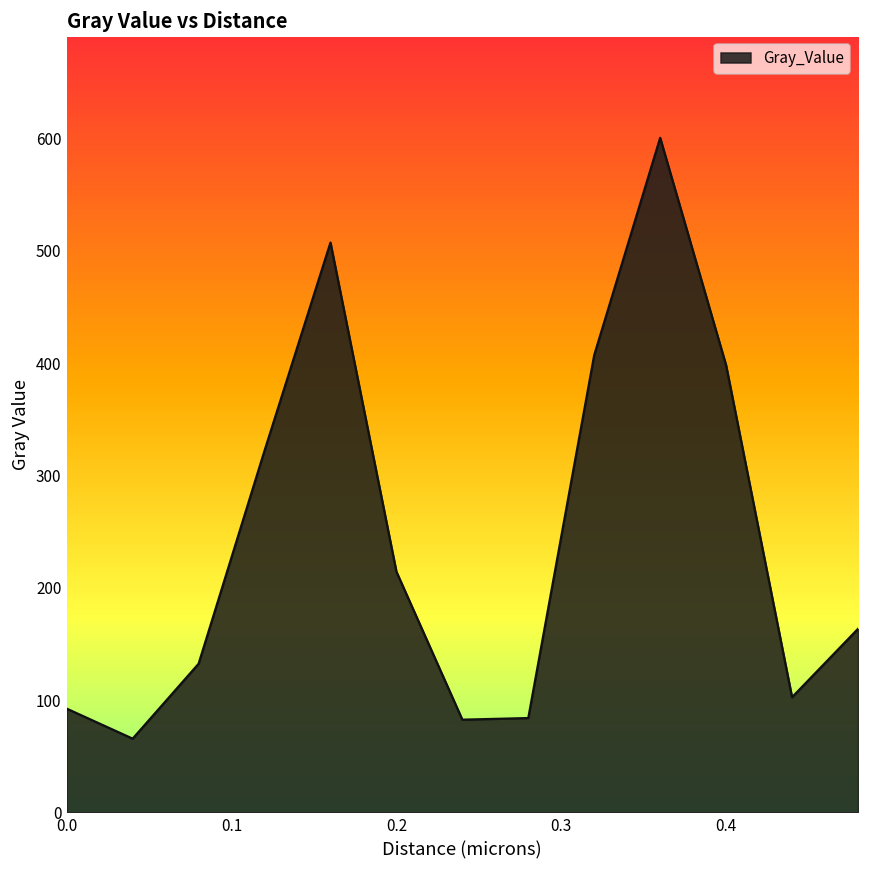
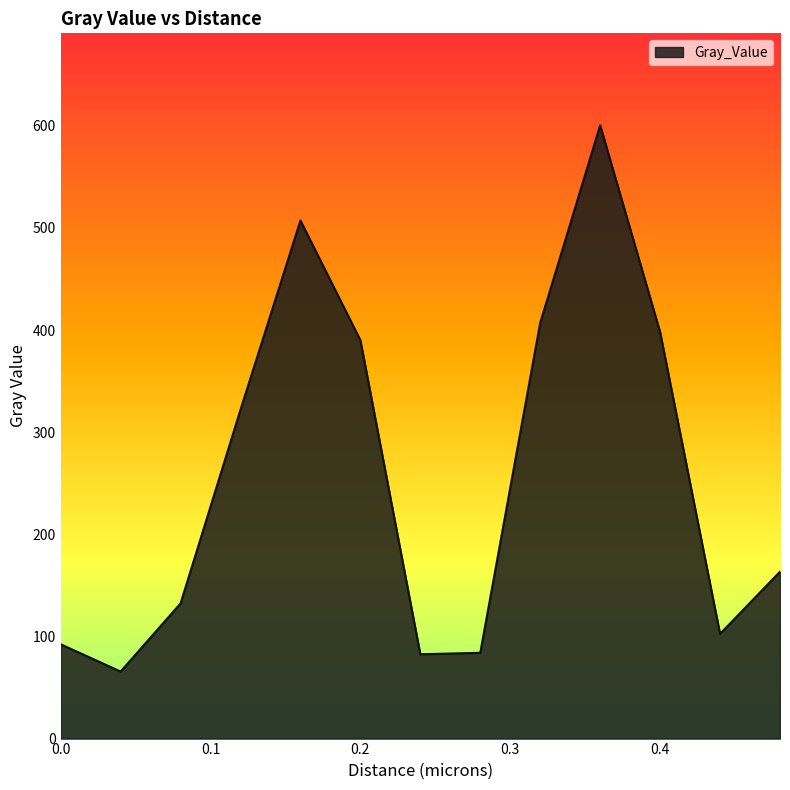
0.2: 214 -> 390
